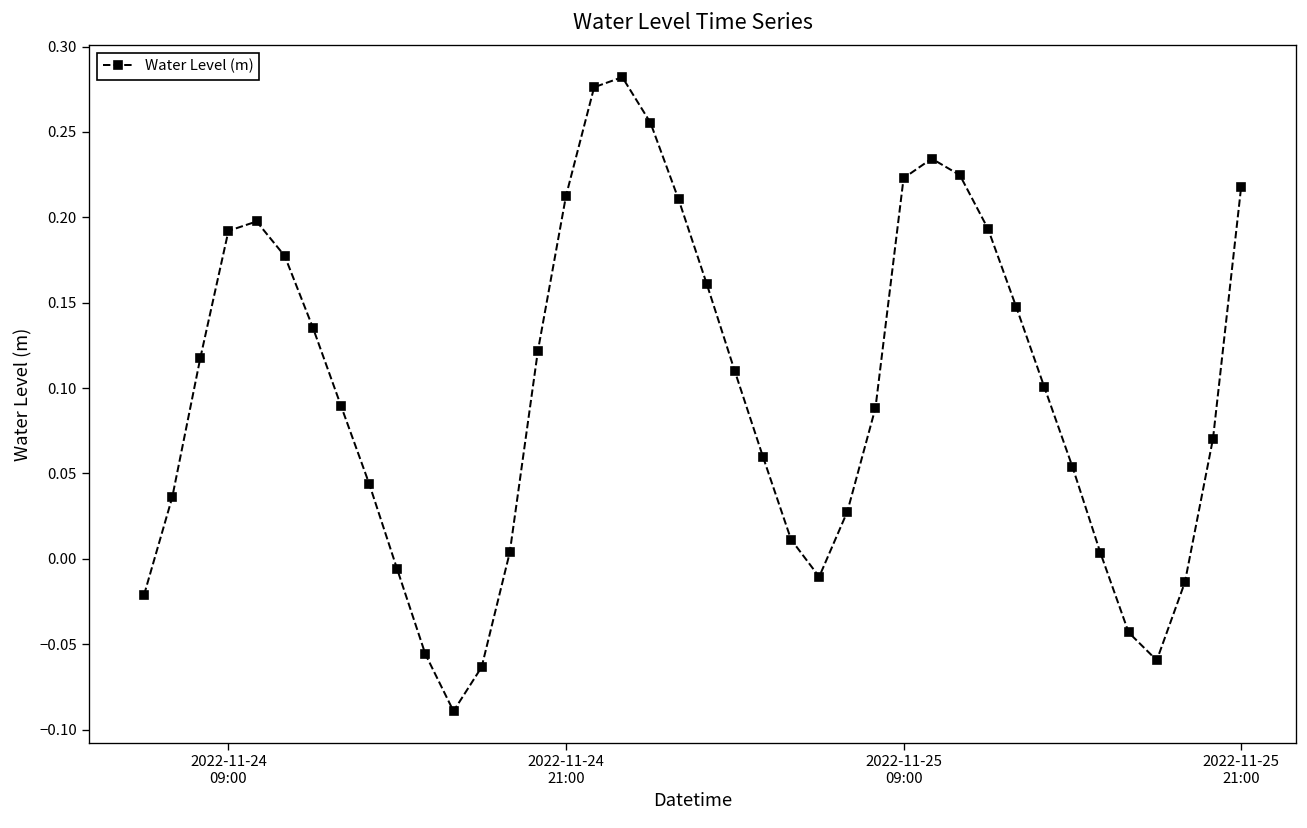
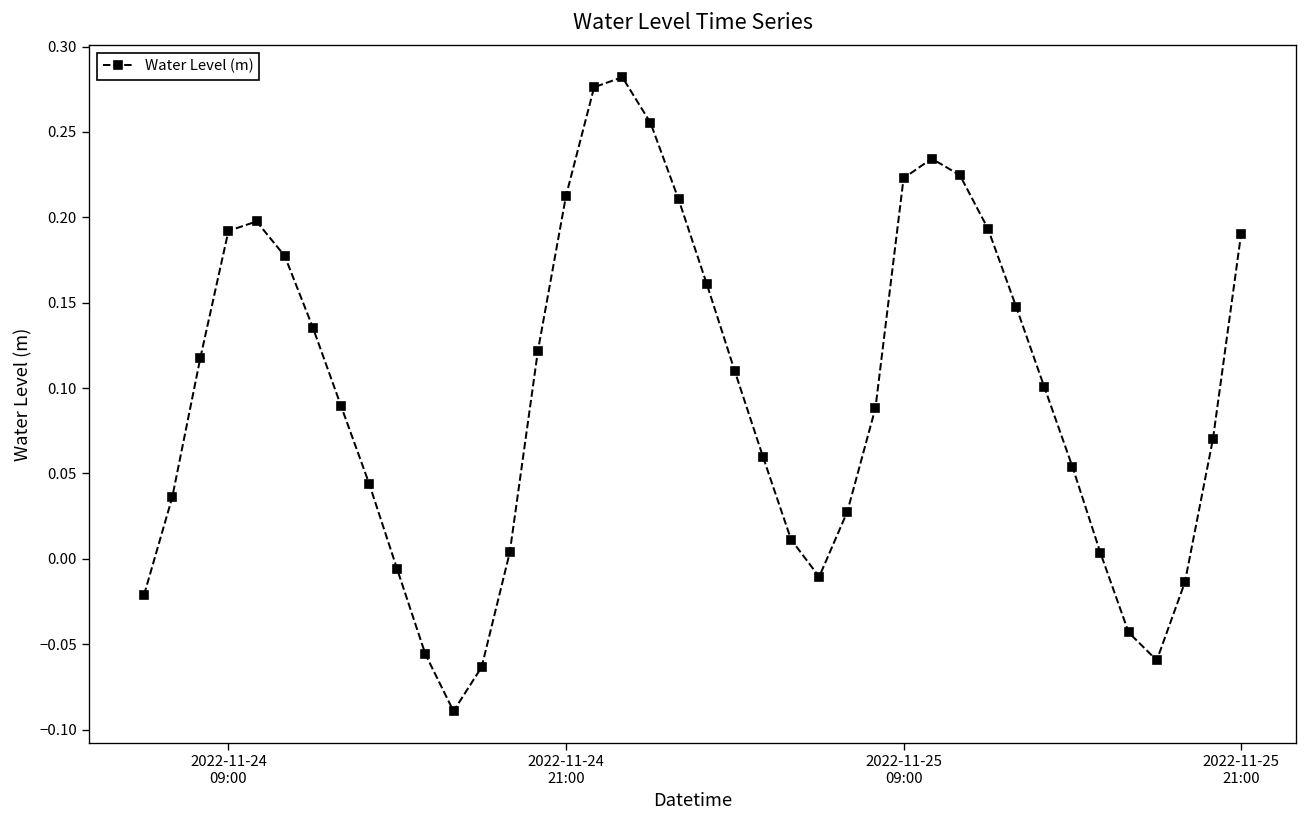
2022-11-25 21:00: 0.218 -> 0.190
